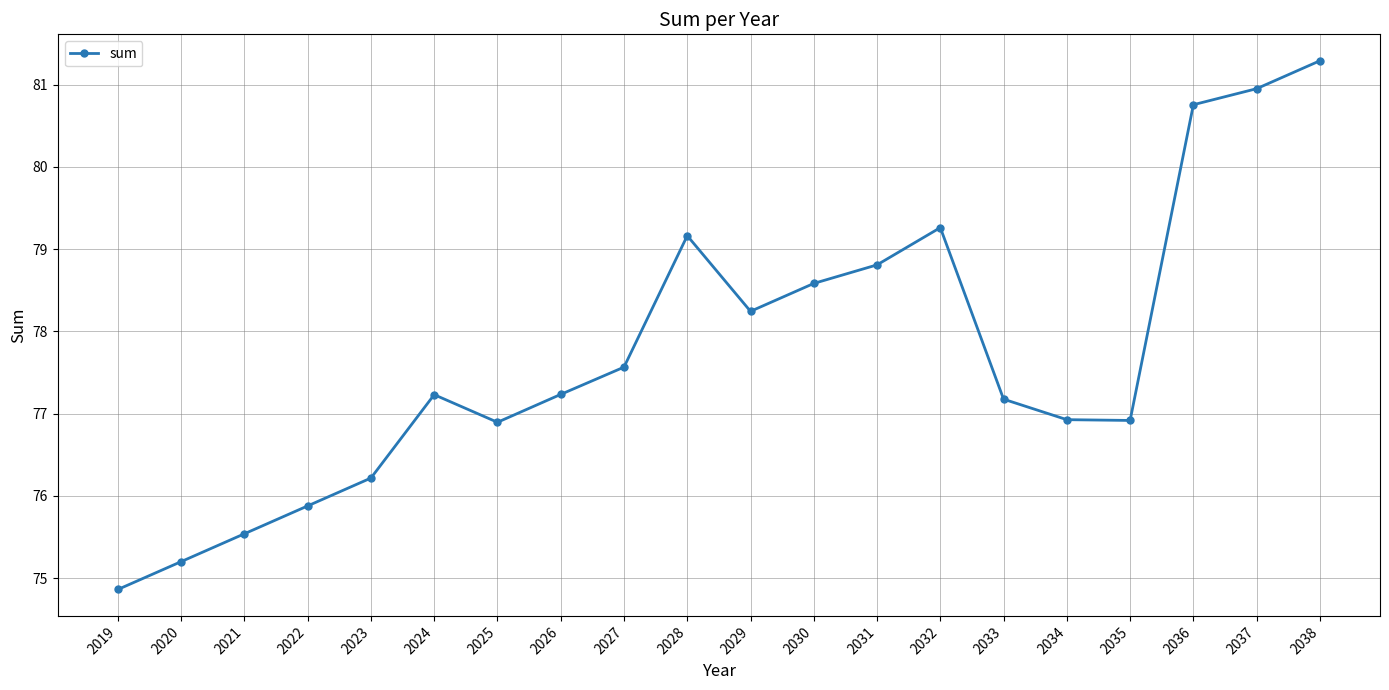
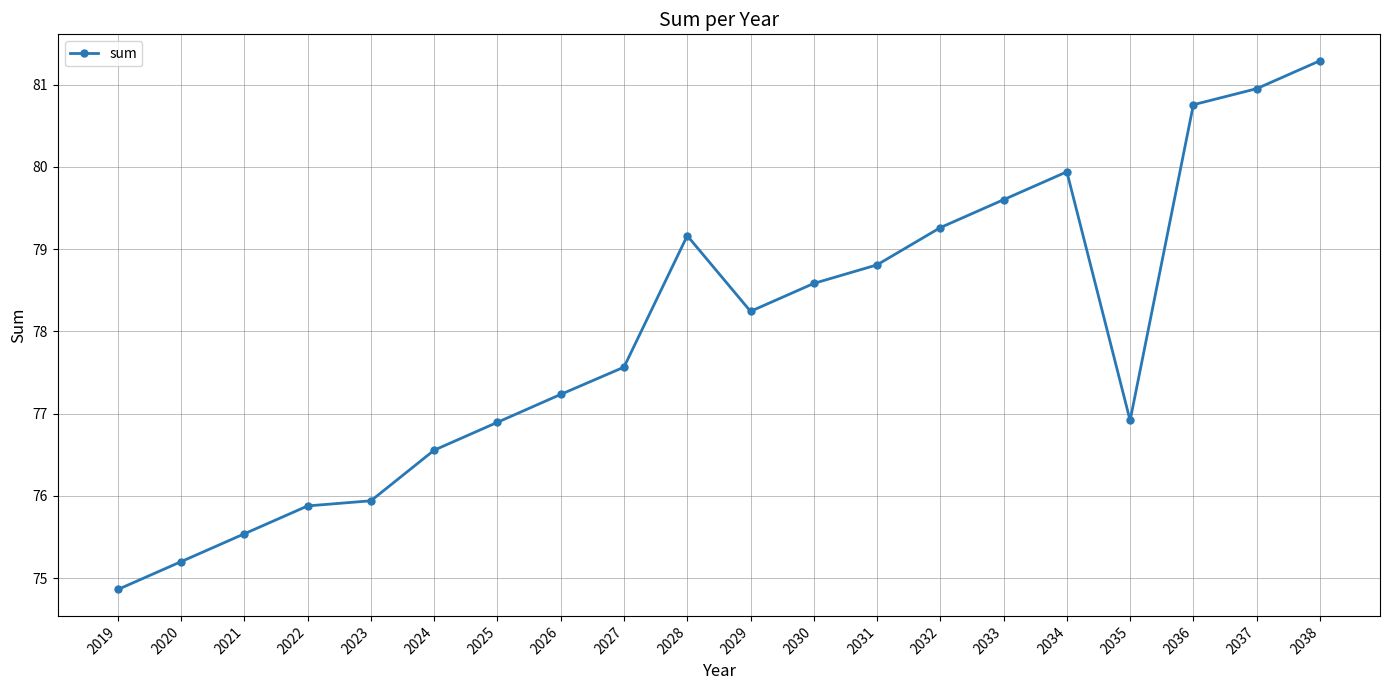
2023: 76.2 -> 75.9
2024: 77.2 -> 76.6
2033: 77.2 -> 79.6
2034: 76.9 -> 79.9
